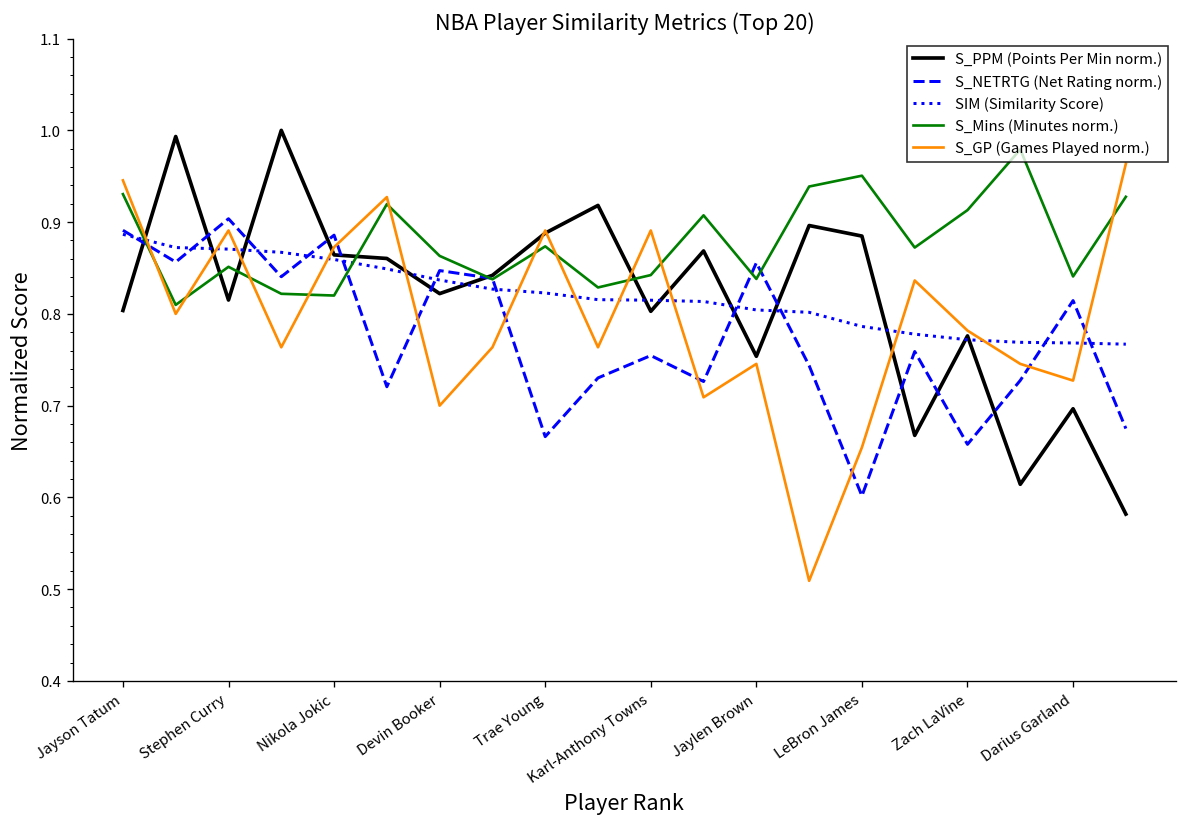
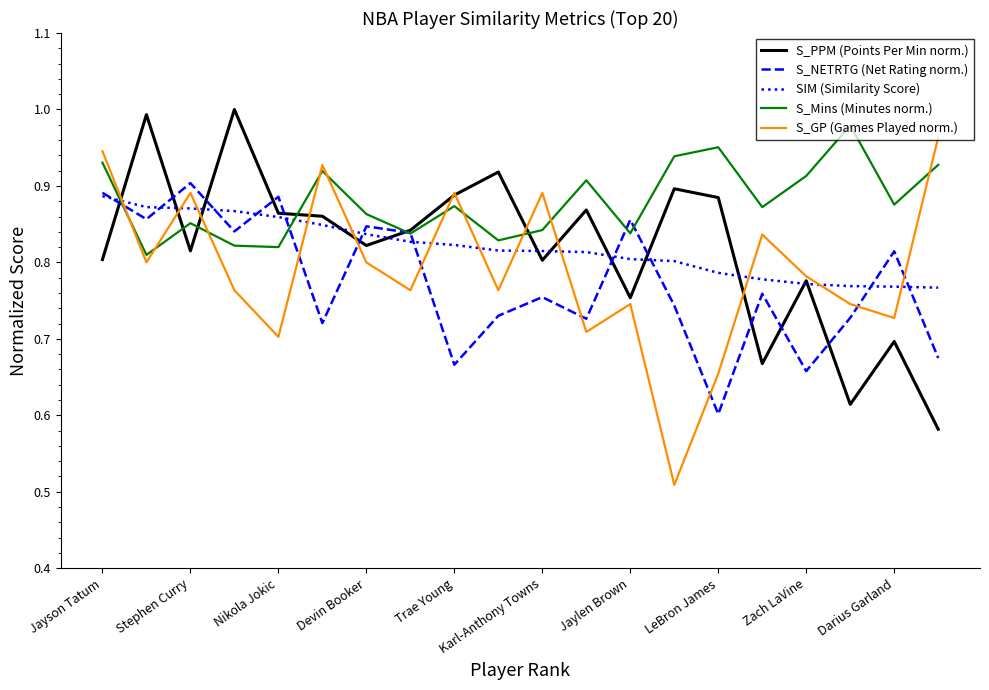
S_GP (Games Played norm.), Nikola Jokic: 0.87 -> 0.70
S_GP (Games Played norm.), Devin Booker: 0.7 -> 0.8
S_Mins (Minutes norm.), Darius Garland: 0.84 -> 0.88
